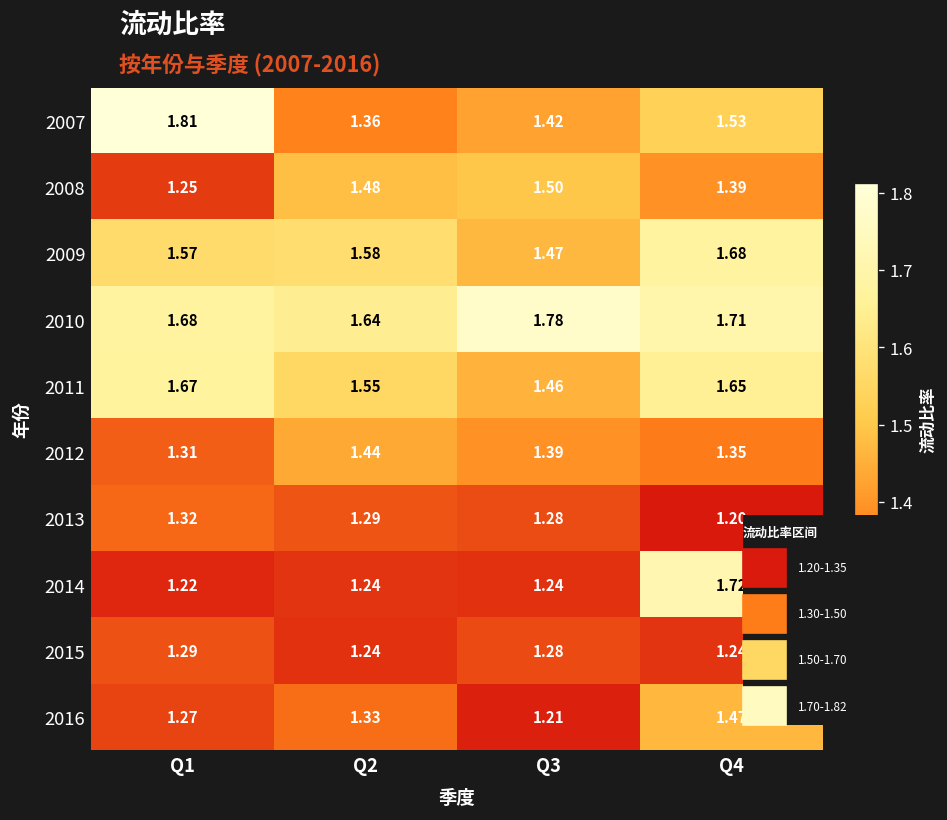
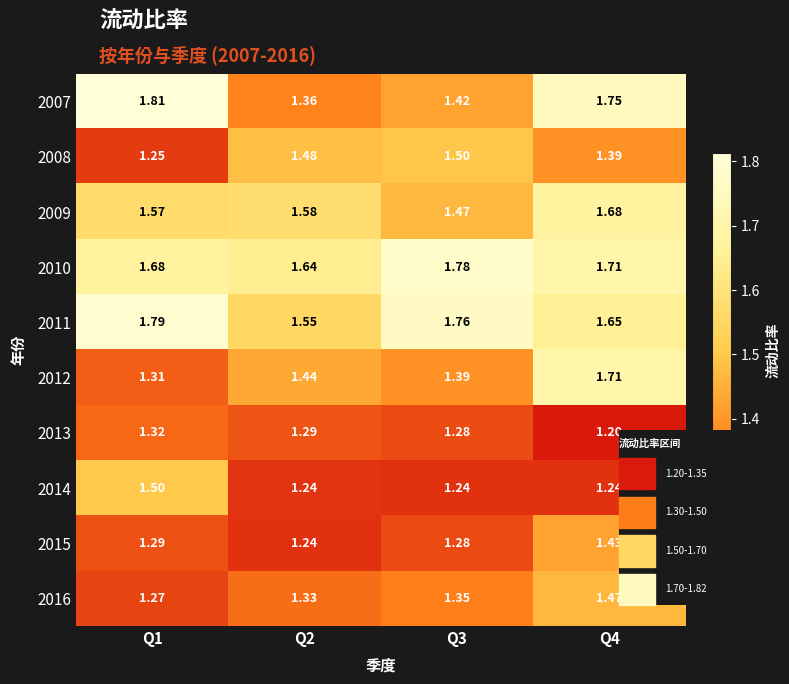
2007, Q4: 1.53 -> 1.75
2011, Q1: 1.67 -> 1.79
2011, Q3: 1.46 -> 1.76
2012, Q4: 1.35 -> 1.71
2014, Q1: 1.22 -> 1.50
2014, Q4: 1.72 -> 1.24
2015, Q4: 1.24 -> 1.43
2016, Q3: 1.21 -> 1.35
